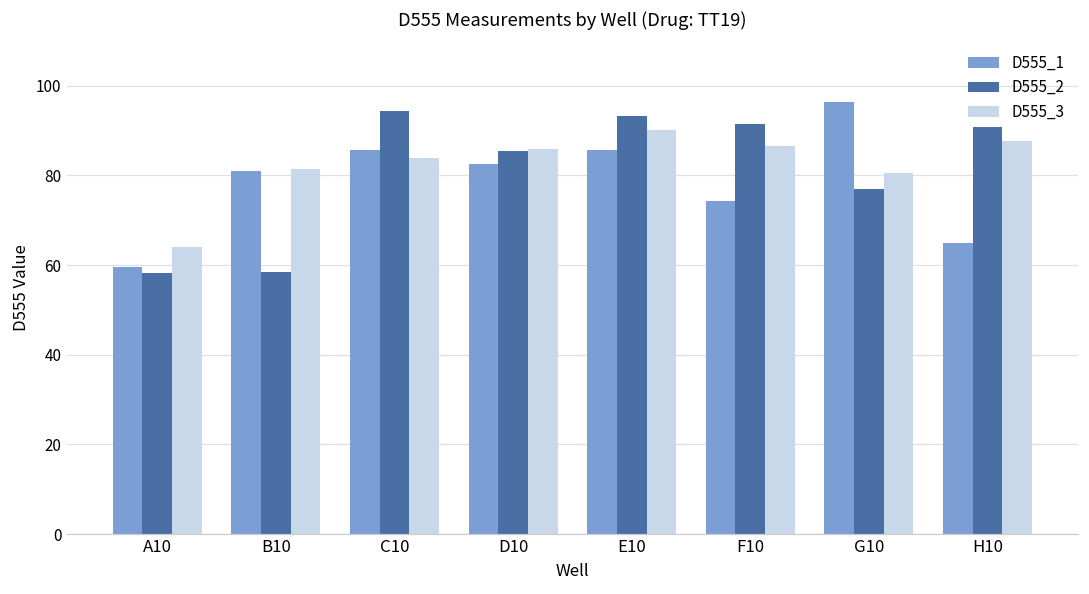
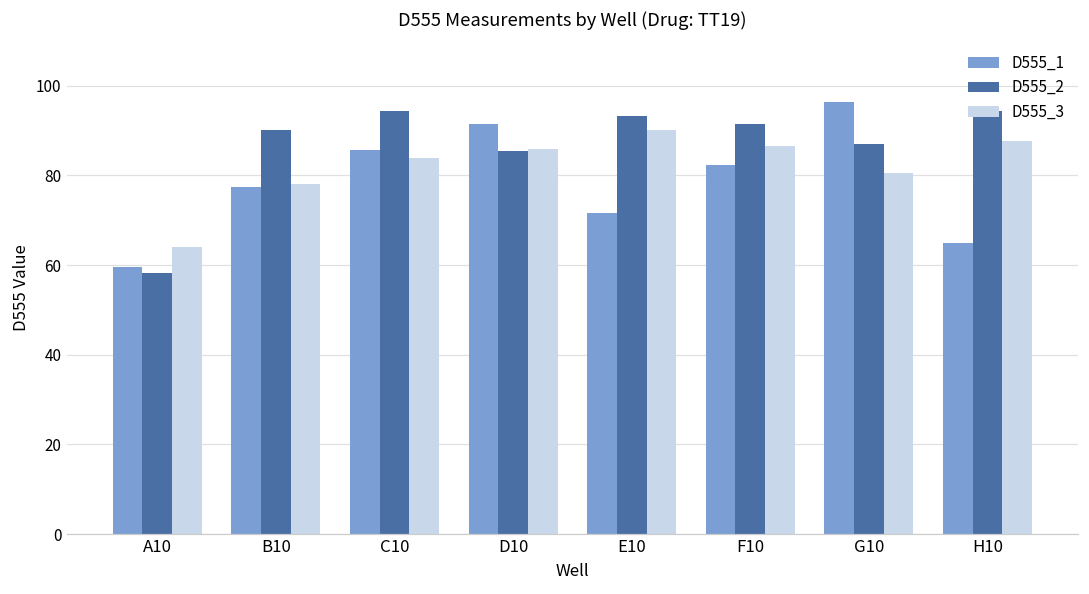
D555_1, B10: 81 -> 77
D555_2, B10: 58 -> 90
D555_3, B10: 81 -> 78
D555_1, D10: 82 -> 92
D555_1, E10: 86 -> 72
D555_1, F10: 74 -> 82
D555_2, G10: 77 -> 87
D555_2, H10: 91 -> 94
